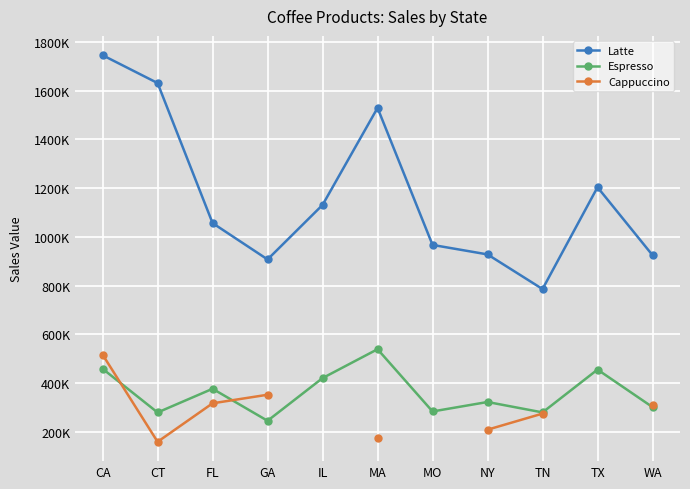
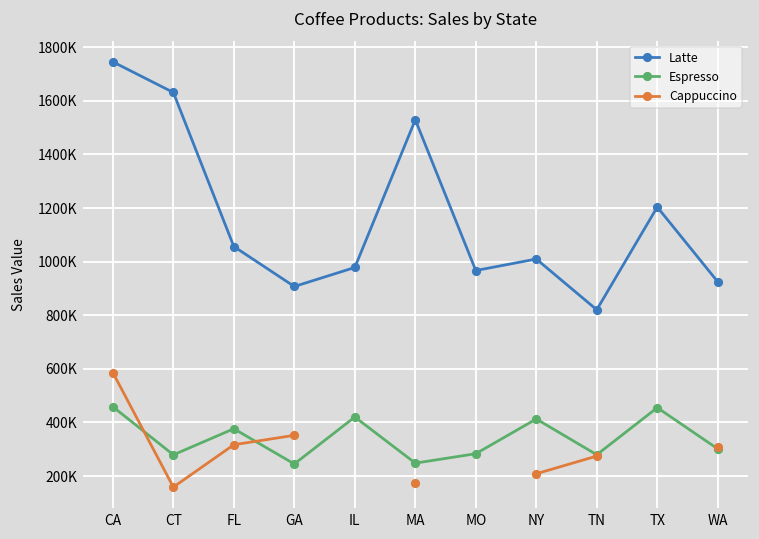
Cappuccino, CA: 520000 -> 590000
Latte, IL: 1130000 -> 980000
Espresso, MA: 540000 -> 250000
Latte, NY: 930000 -> 1010000
Espresso, NY: 320000 -> 410000
Latte, TN: 790000 -> 820000
